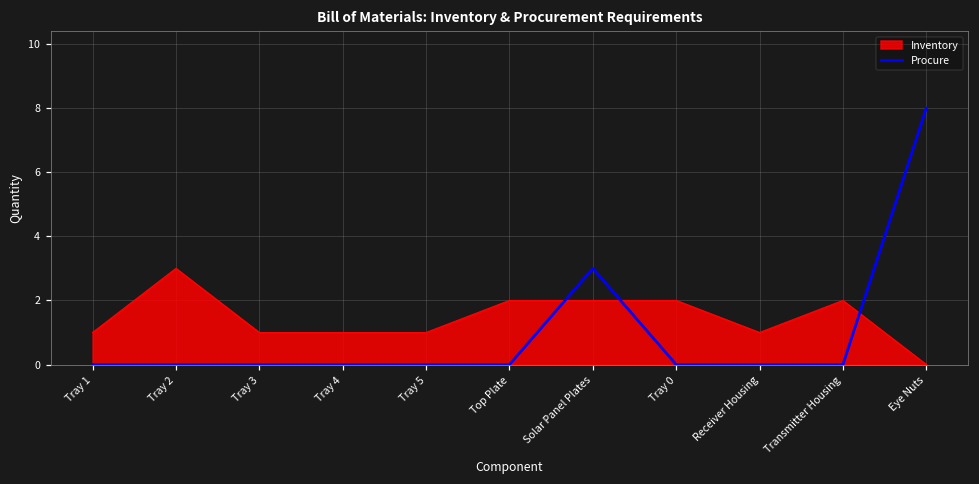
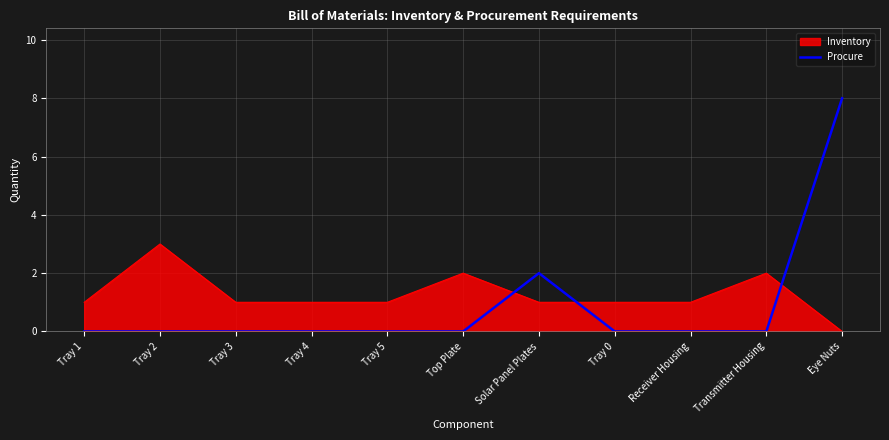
Inventory, Solar Panel Plates: 2 -> 1
Procure, Solar Panel Plates: 3 -> 2
Inventory, Tray 0: 2 -> 1
